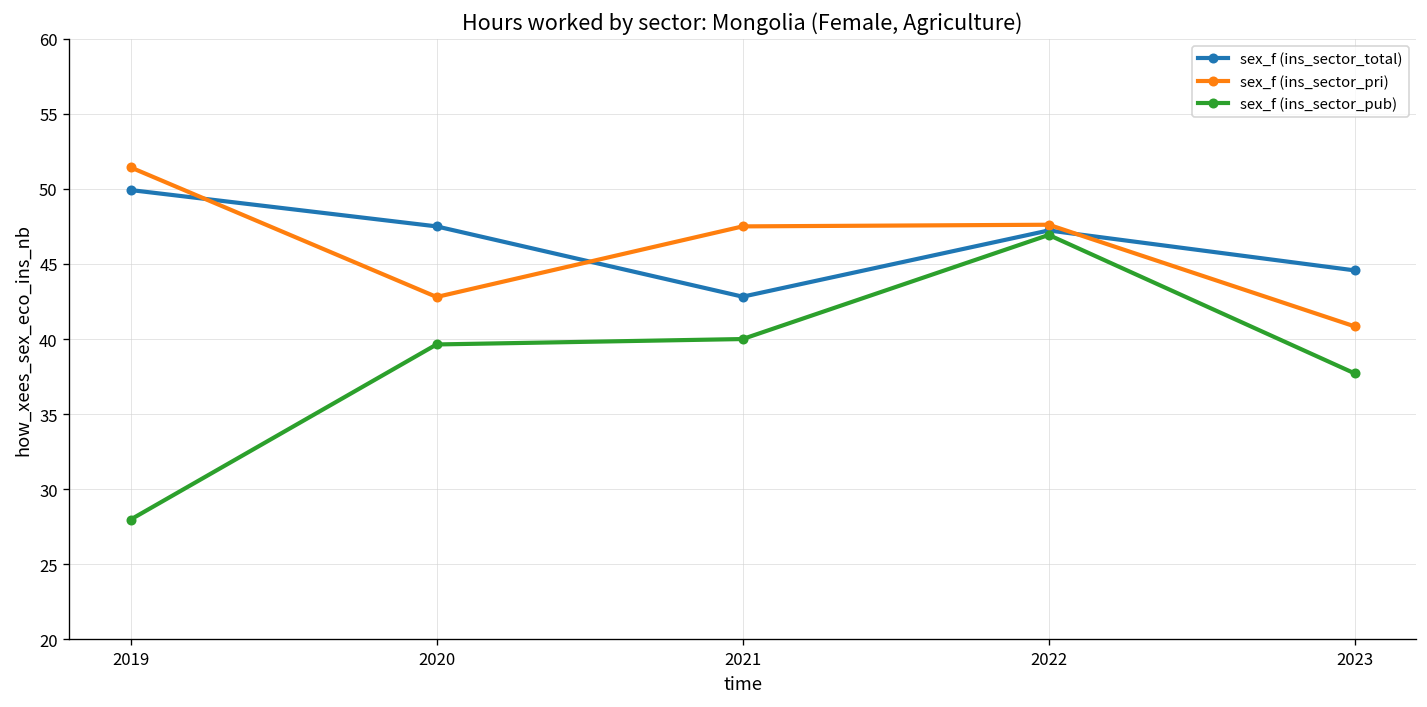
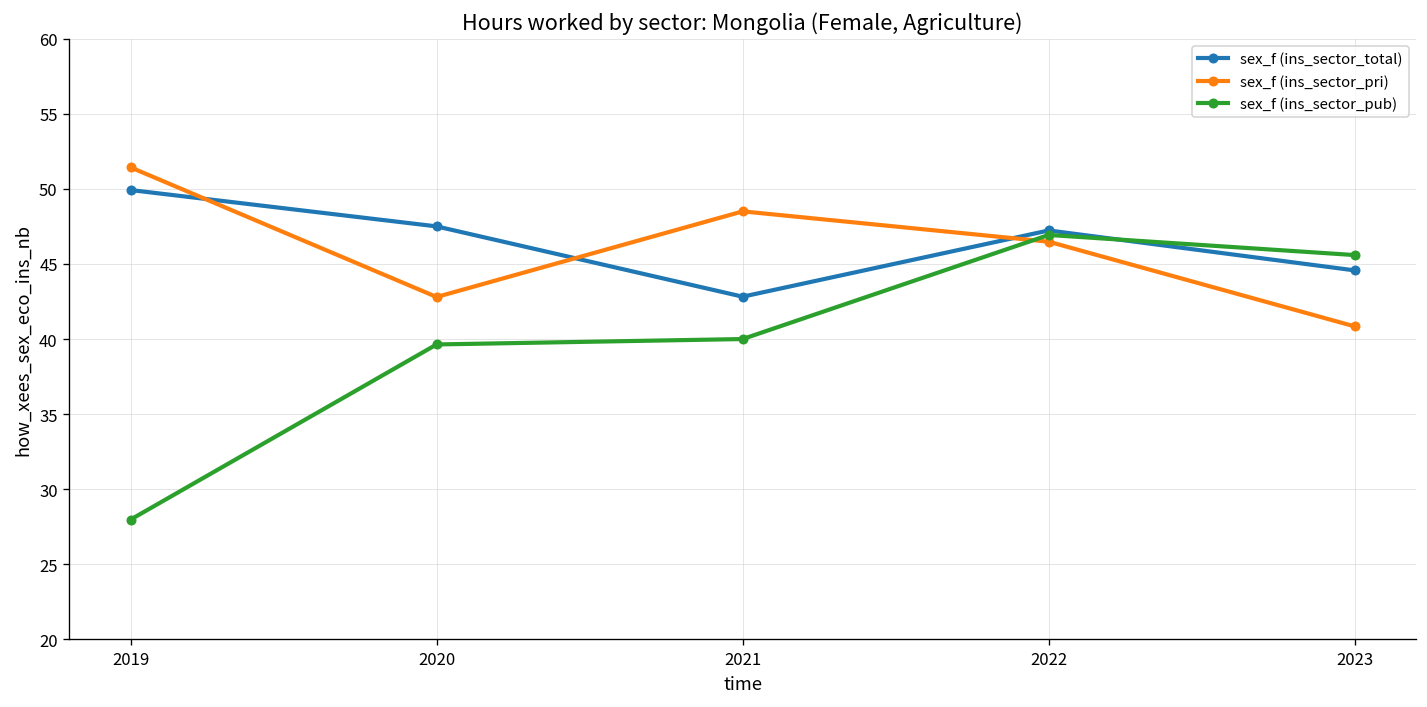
sex_f (ins_sector_pri), 2021: 47.5 -> 48.5
sex_f (ins_sector_pri), 2022: 47.6 -> 46.5
sex_f (ins_sector_pub), 2023: 37.7 -> 45.6
